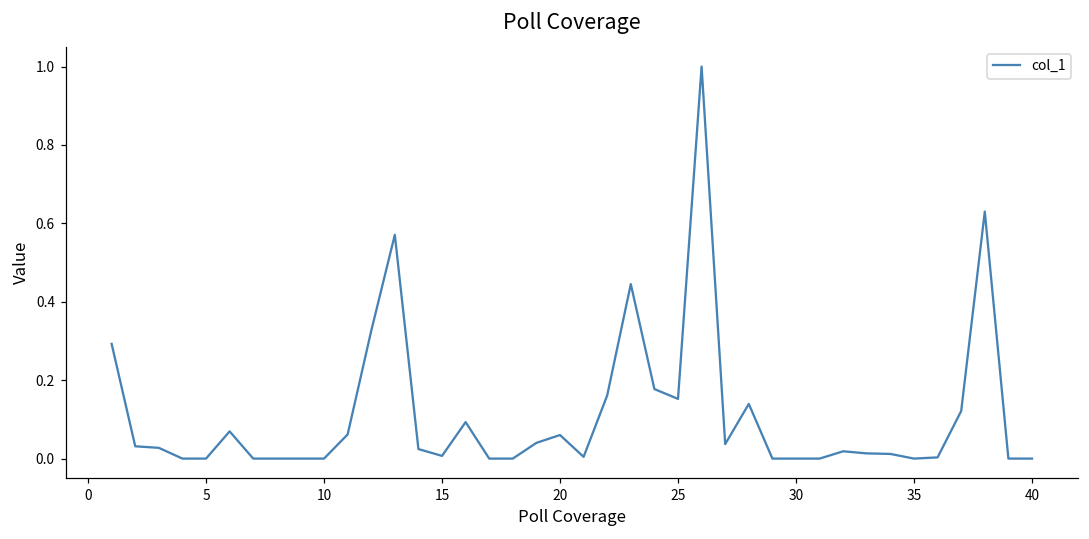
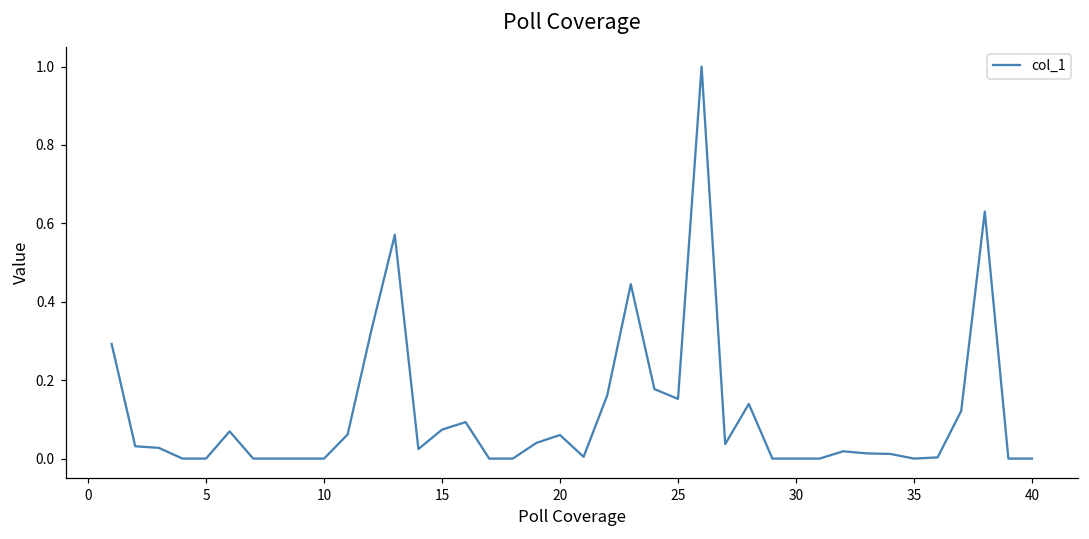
15: 0.01 -> 0.07
